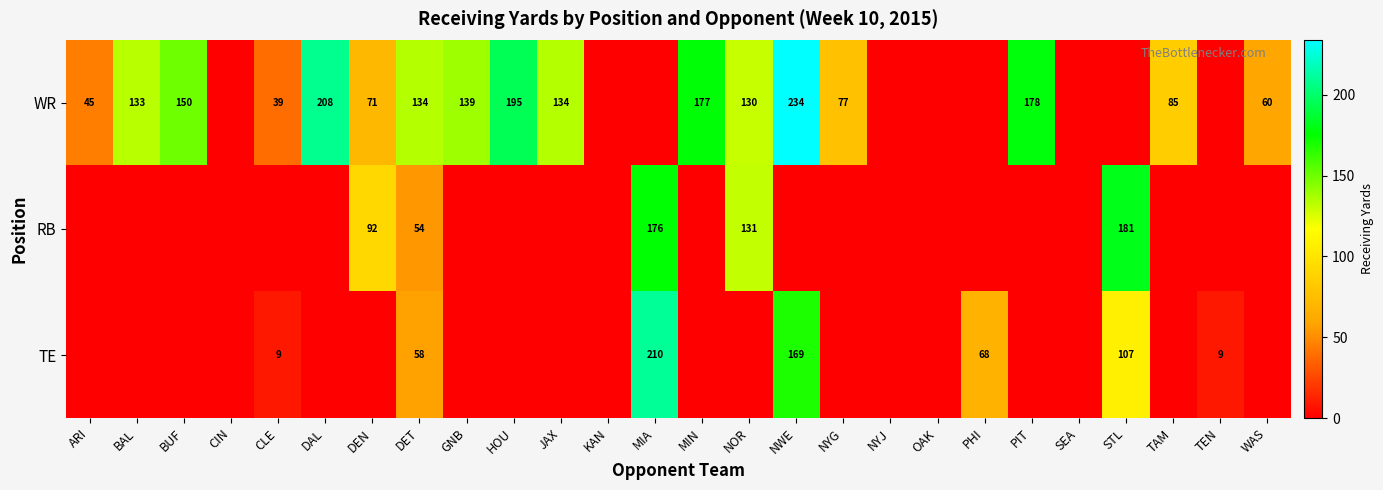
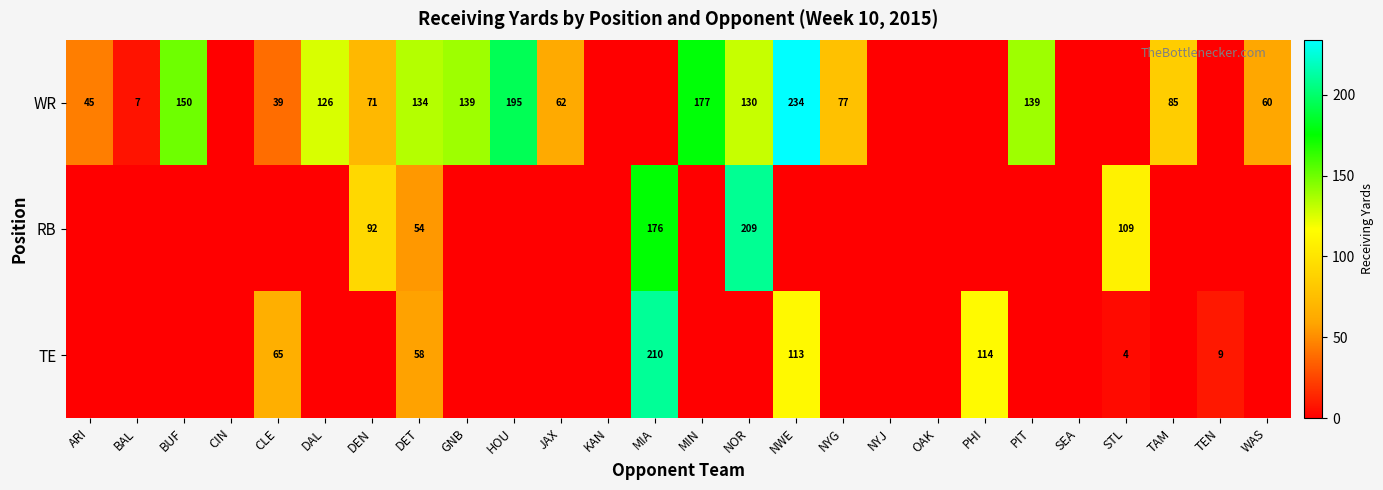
WR, BAL: 133 -> 7
WR, DAL: 208 -> 126
WR, JAX: 134 -> 62
WR, PIT: 178 -> 139
RB, NOR: 131 -> 209
RB, STL: 181 -> 109
TE, CLE: 9 -> 65
TE, NWE: 169 -> 113
TE, PHI: 68 -> 114
TE, STL: 107 -> 4
